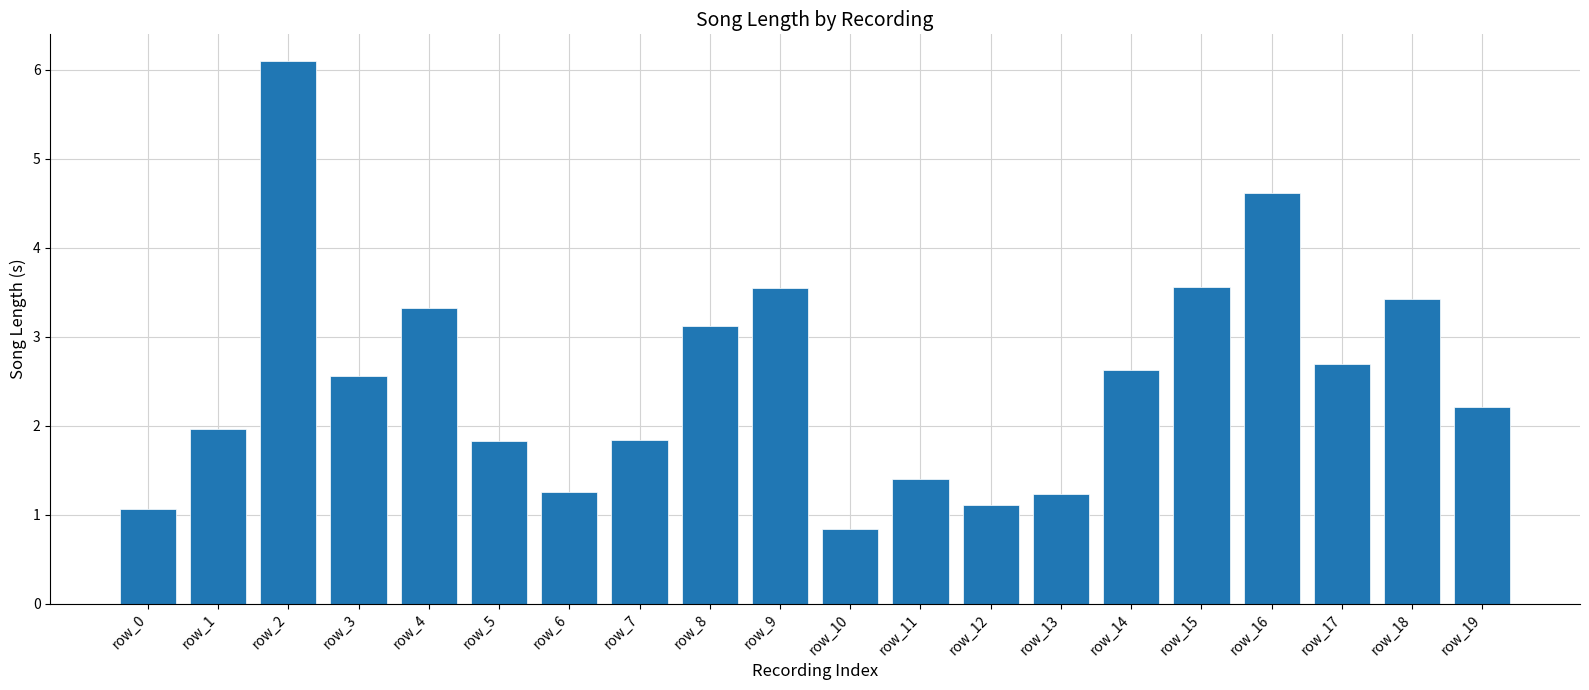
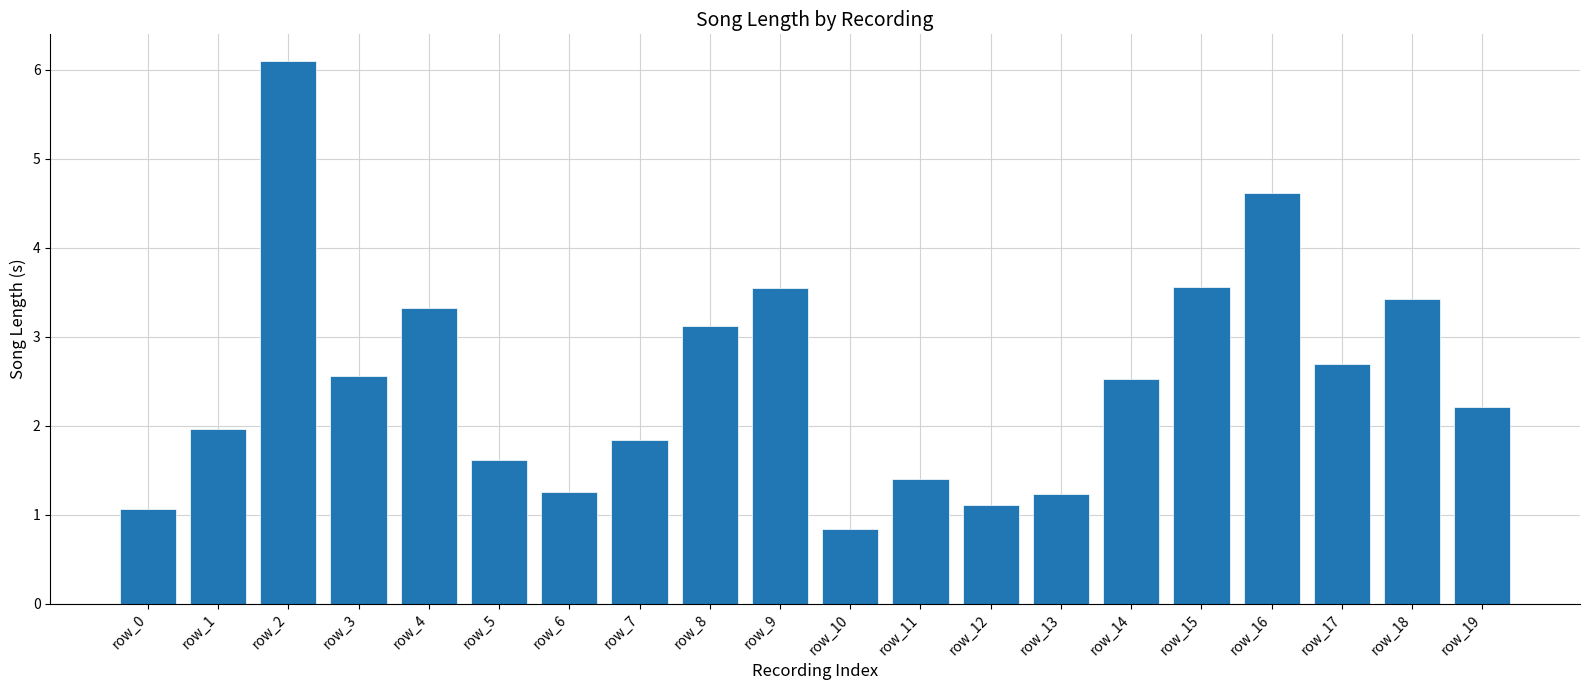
row_5: 1.8 -> 1.6
row_14: 2.6 -> 2.5
